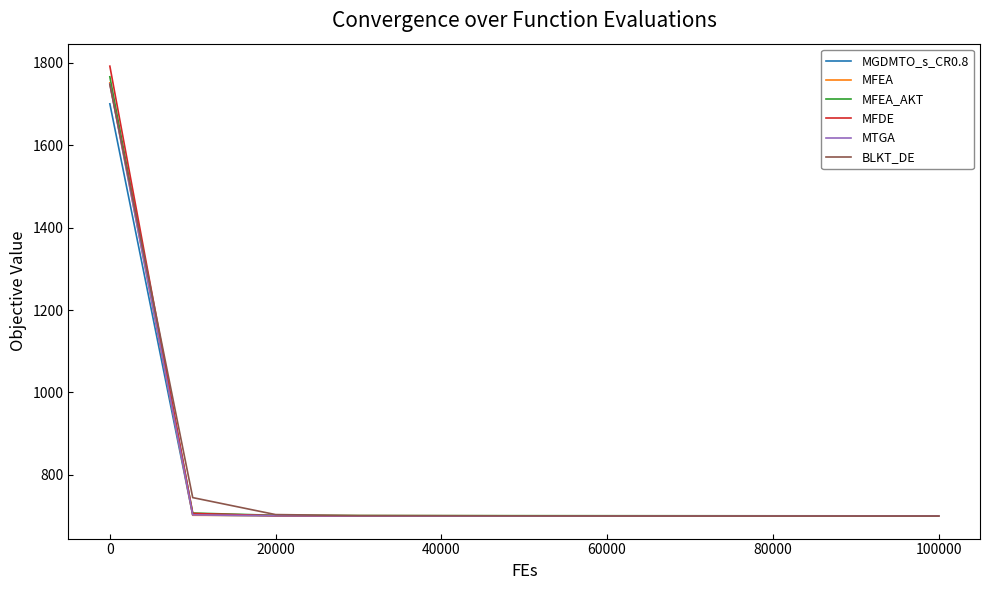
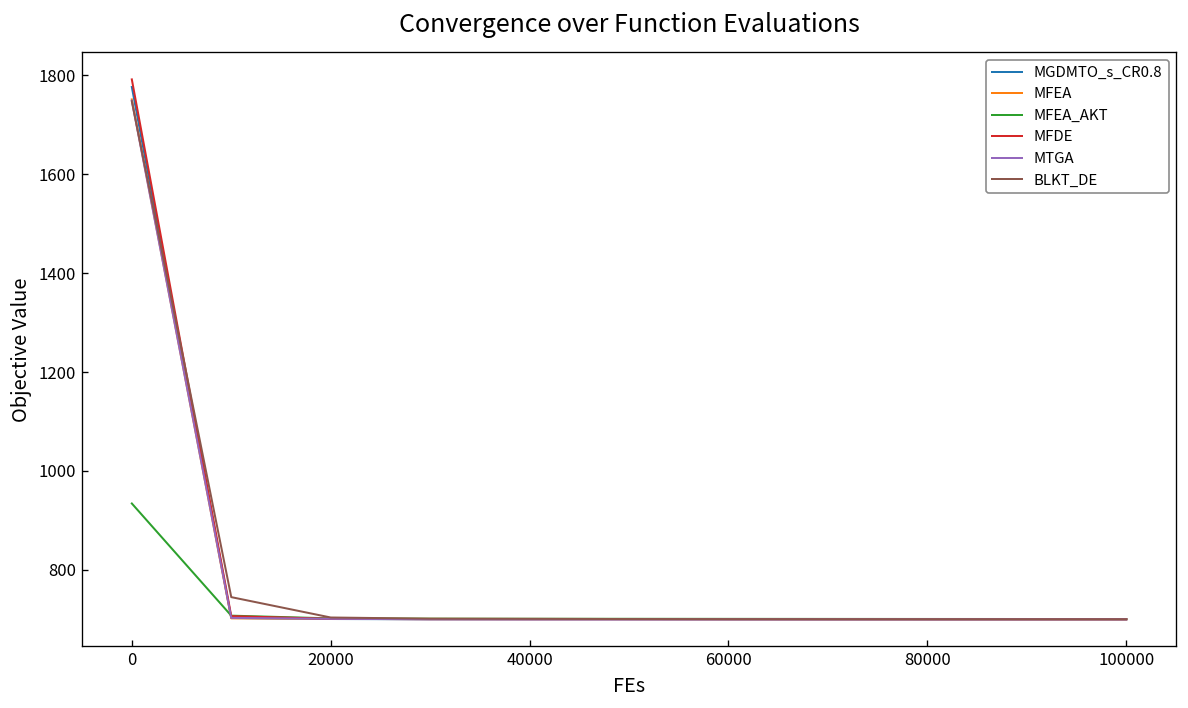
MGDMTO_s_CR0.8, 0: 1700 -> 1780
MFEA_AKT, 0: 1770 -> 930
